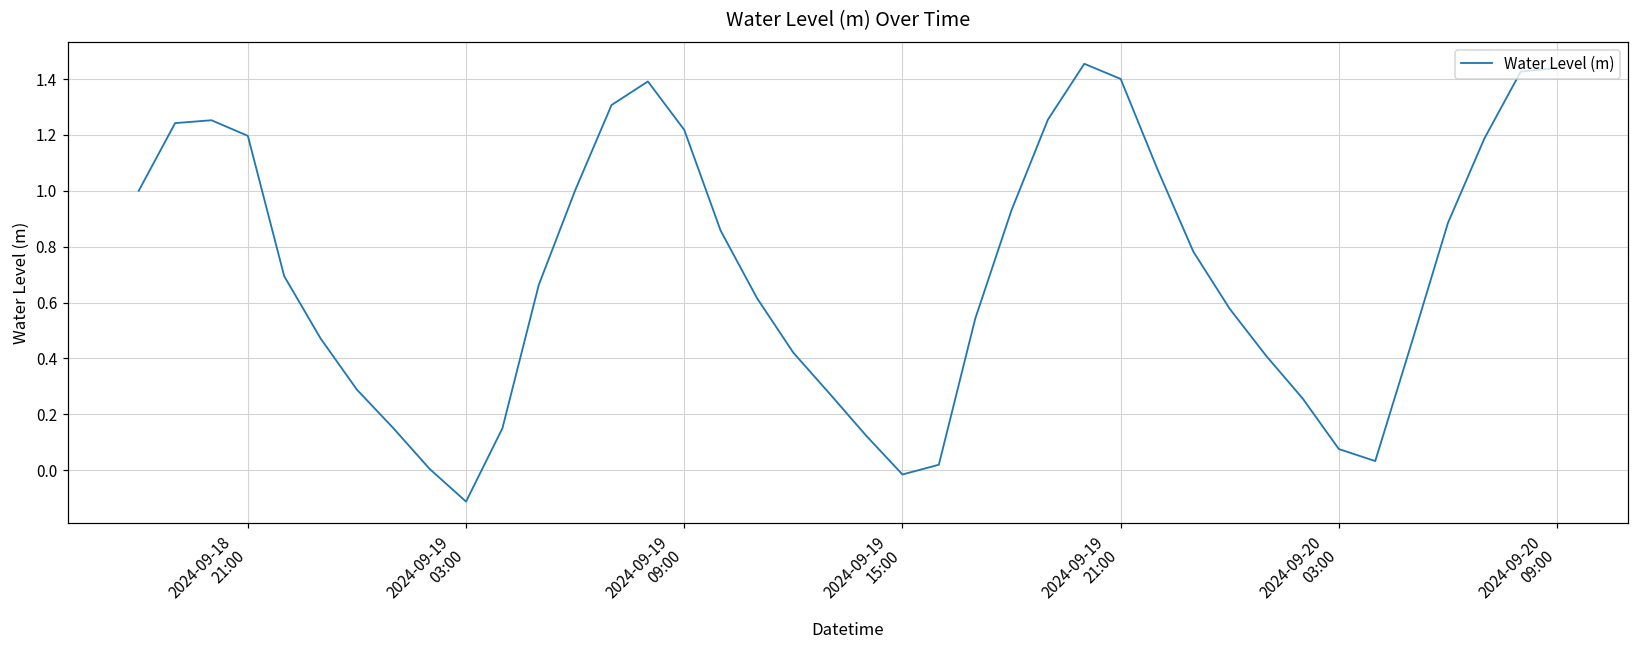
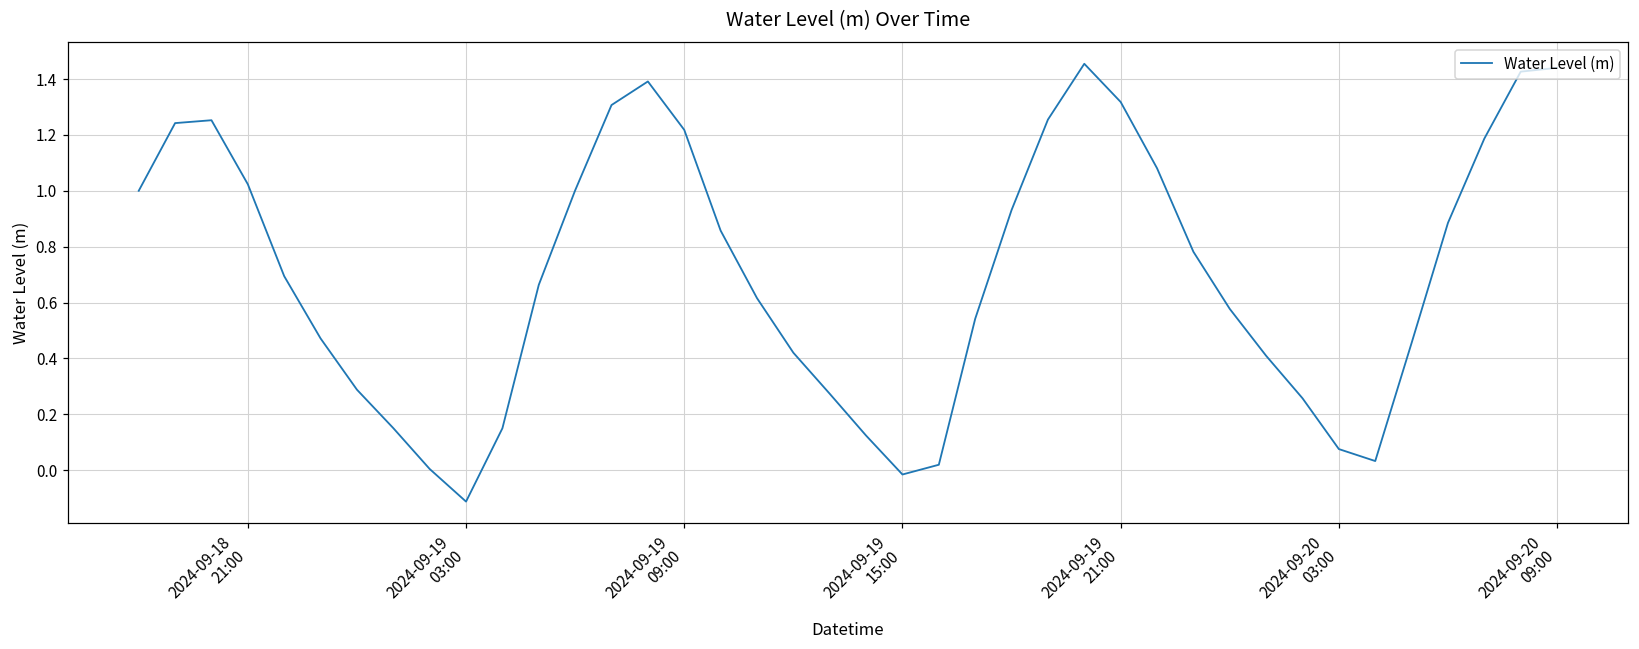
2024-09-18 21:00: 1.20 -> 1.02
2024-09-19 21:00: 1.40 -> 1.32
